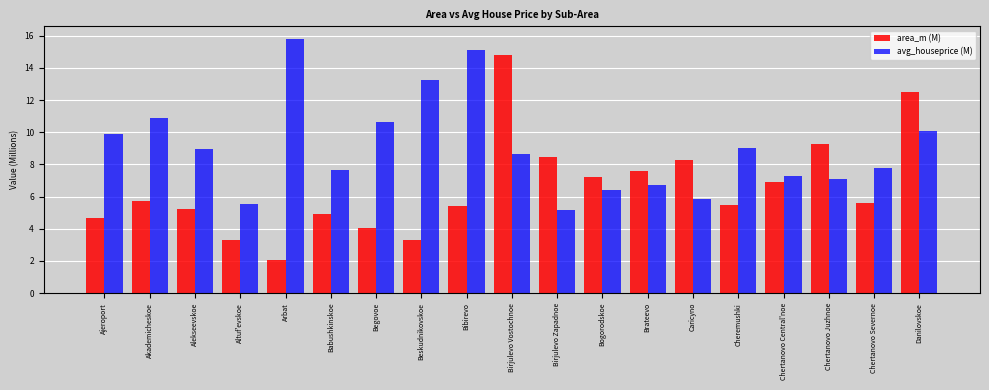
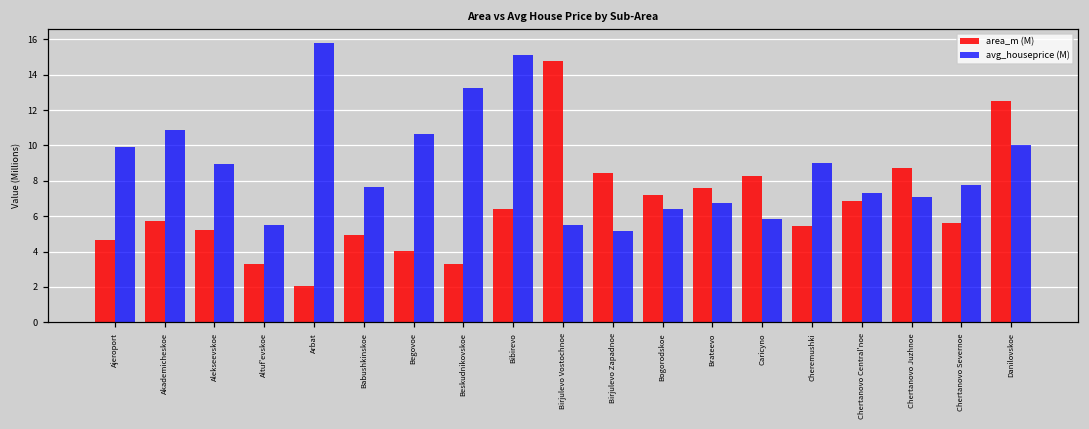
area_m (M), Bibirevo: 5.4 -> 6.4
avg_houseprice (M), Birjulevo Vostochnoe: 8.7 -> 5.5
area_m (M), Chertanovo Juzhnoe: 9.3 -> 8.7
